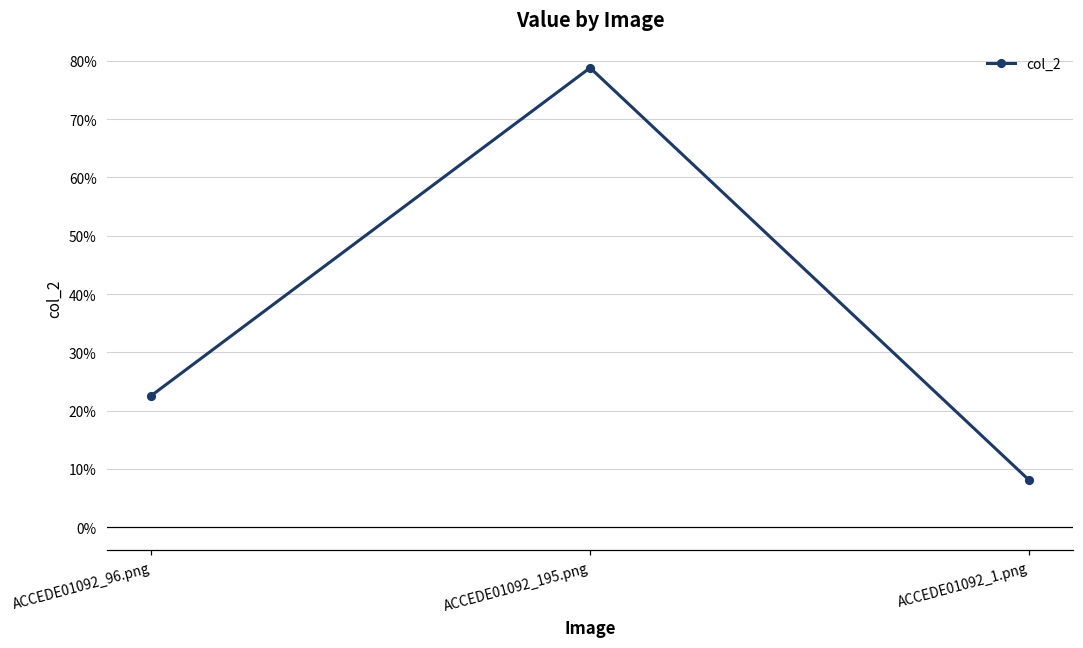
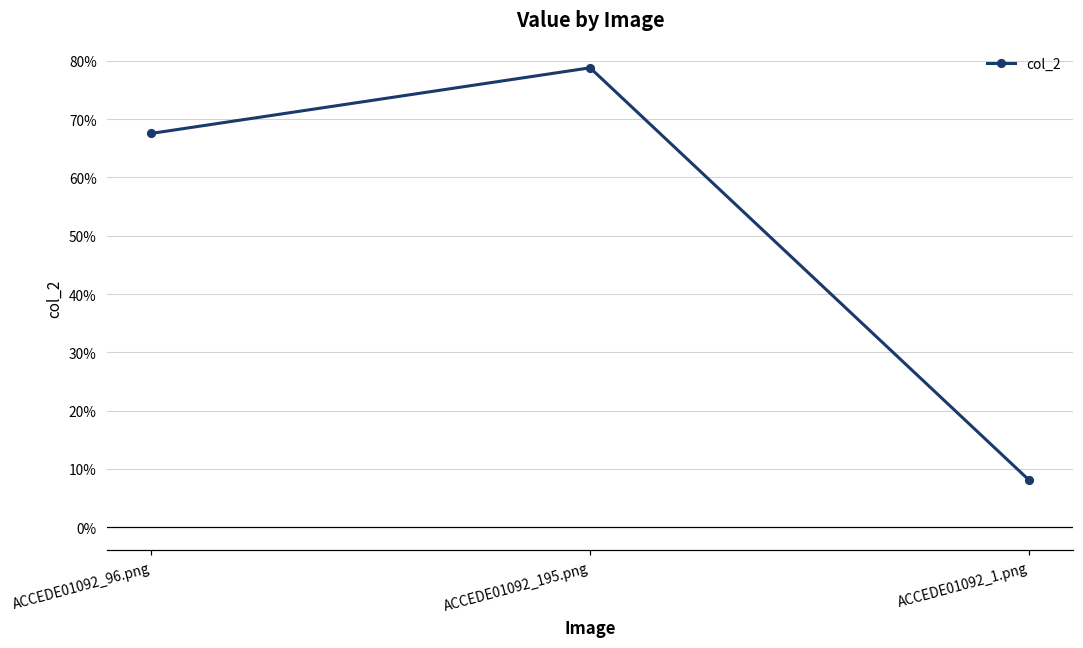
ACCEDE01092_96.png: 23% -> 68%
